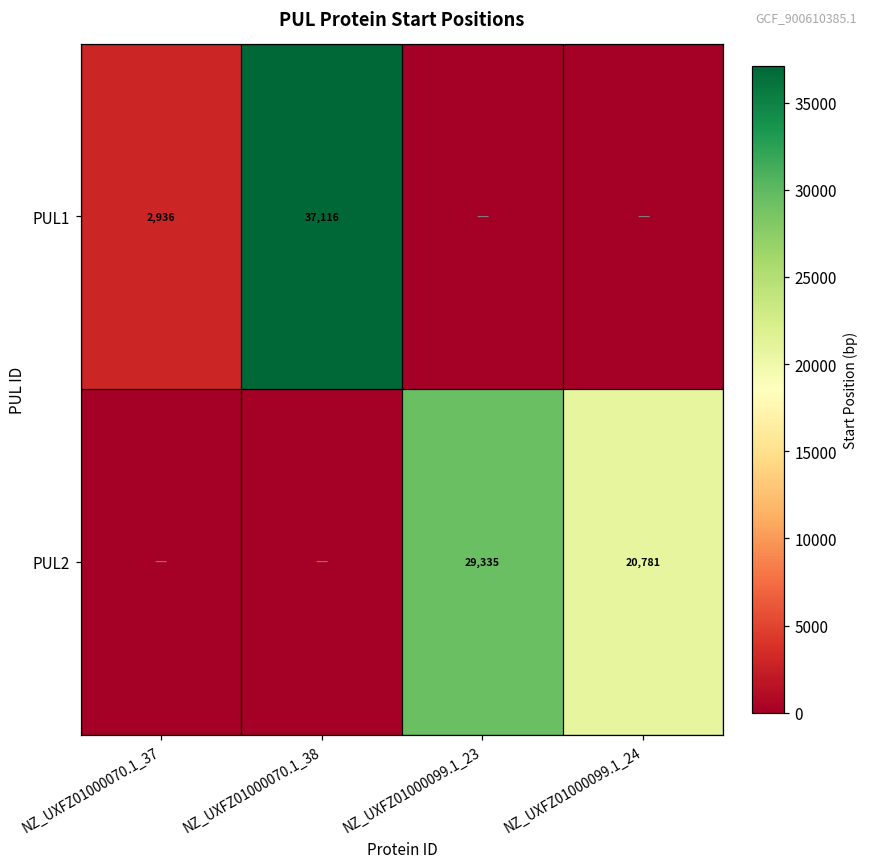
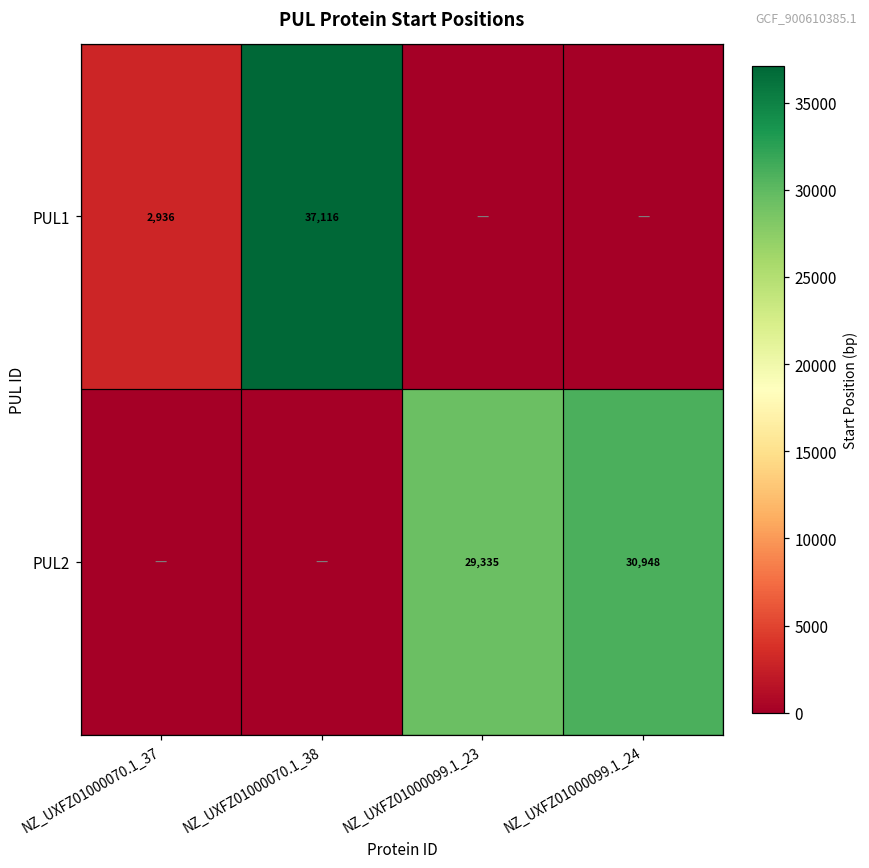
PUL2, NZ_UXFZ01000099.1_24: 20,781 -> 30,948
